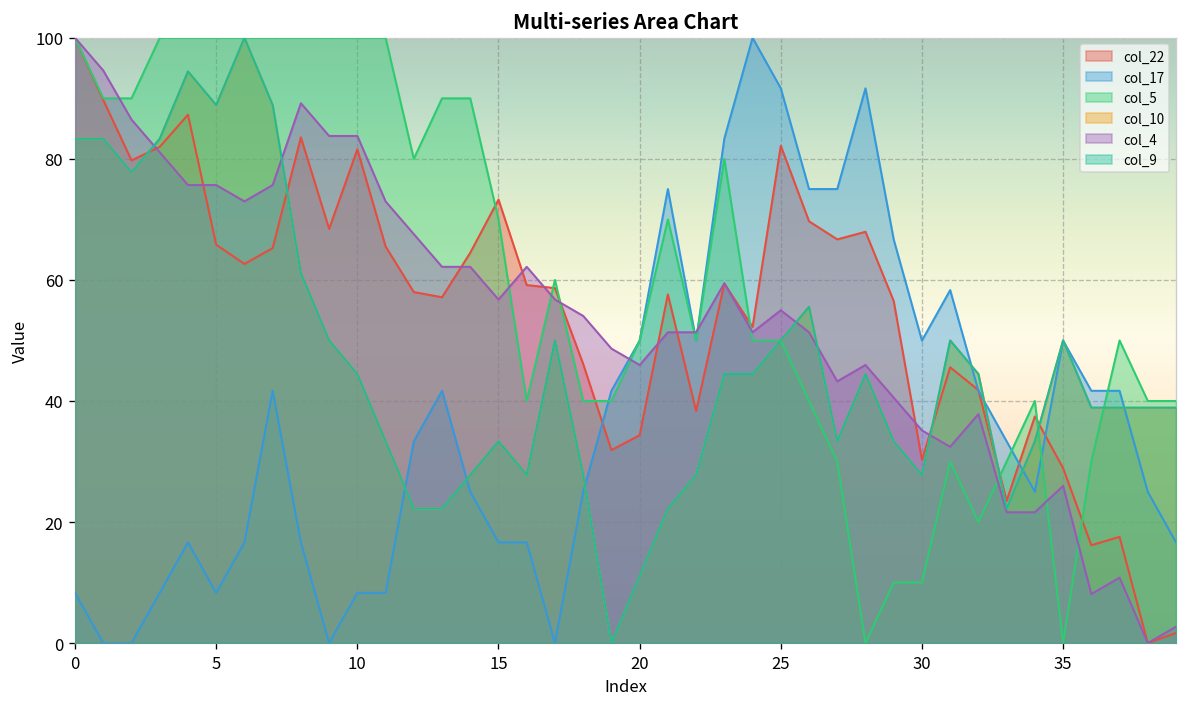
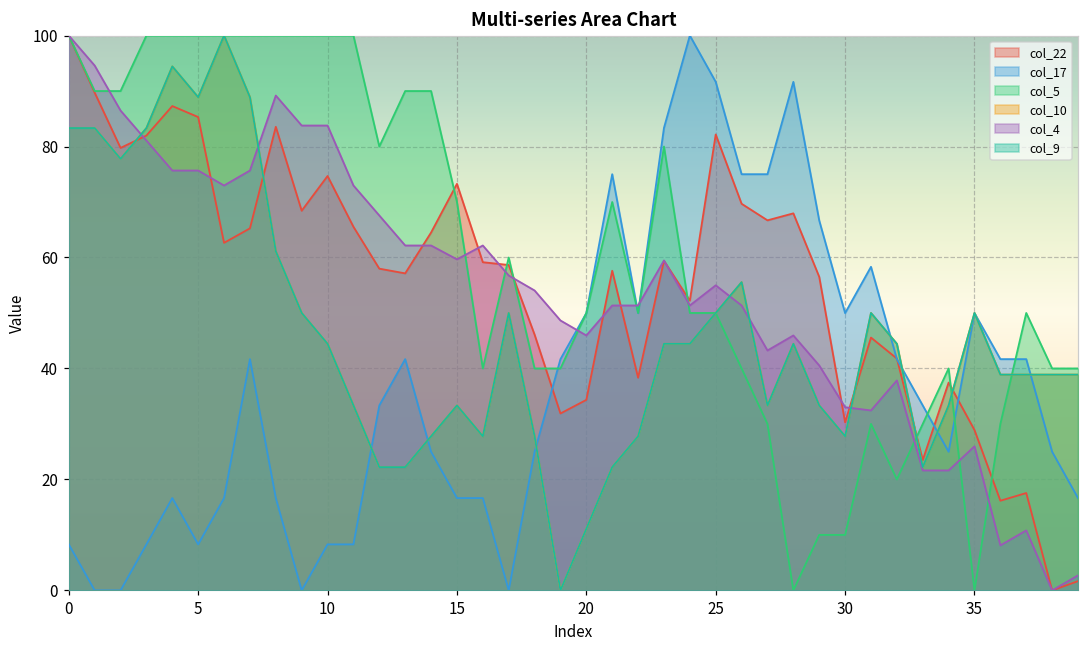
col_22, 5: 66 -> 85
col_22, 10: 82 -> 75
col_4, 15: 57 -> 60
col_4, 30: 35 -> 33
